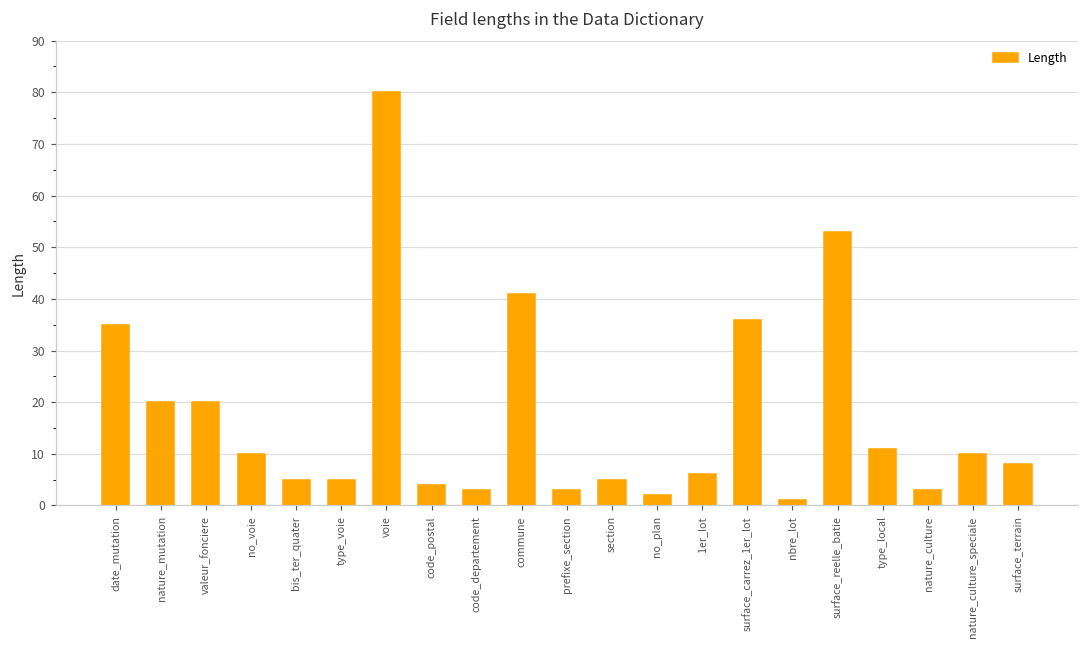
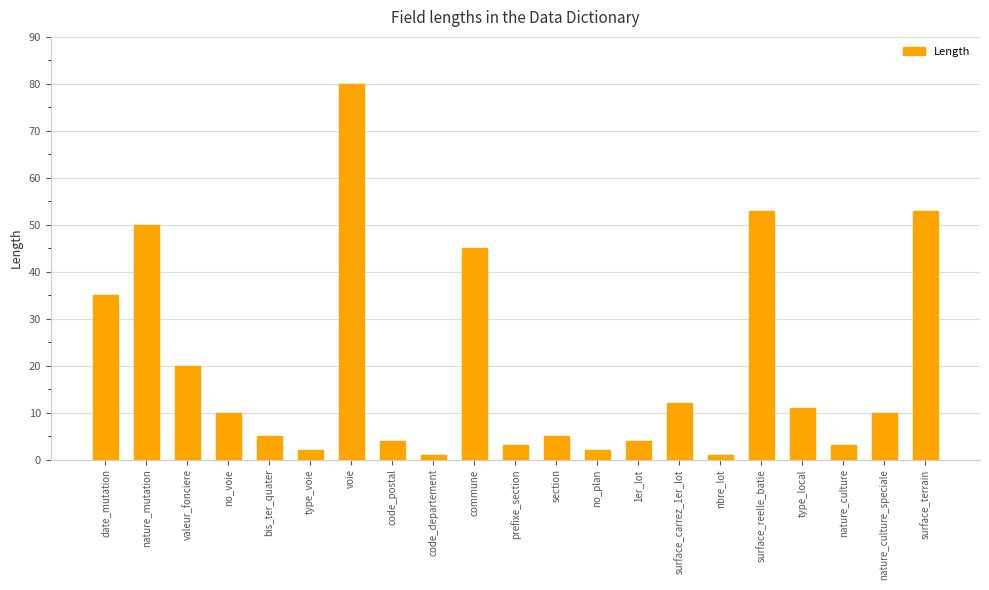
nature_mutation: 20 -> 50
type_voie: 5 -> 2
code_departement: 3 -> 1
commune: 41 -> 45
1er_lot: 6 -> 4
surface_carrez_1er_lot: 36 -> 12
surface_terrain: 8 -> 53
